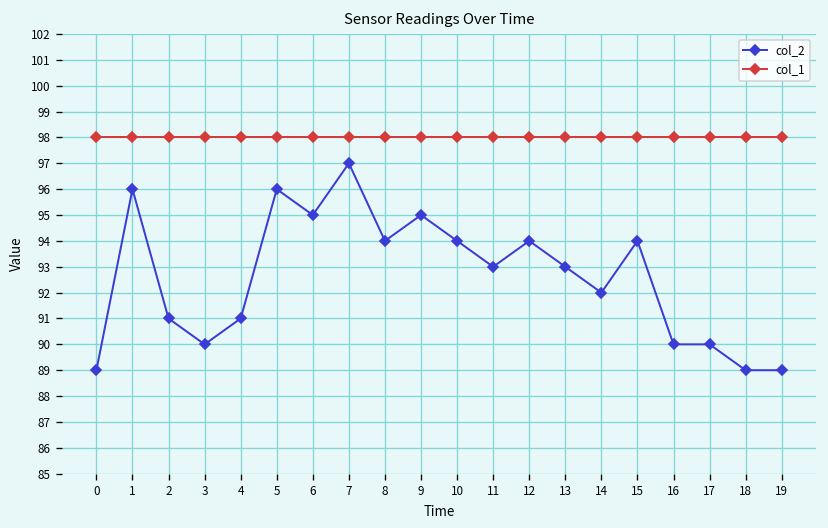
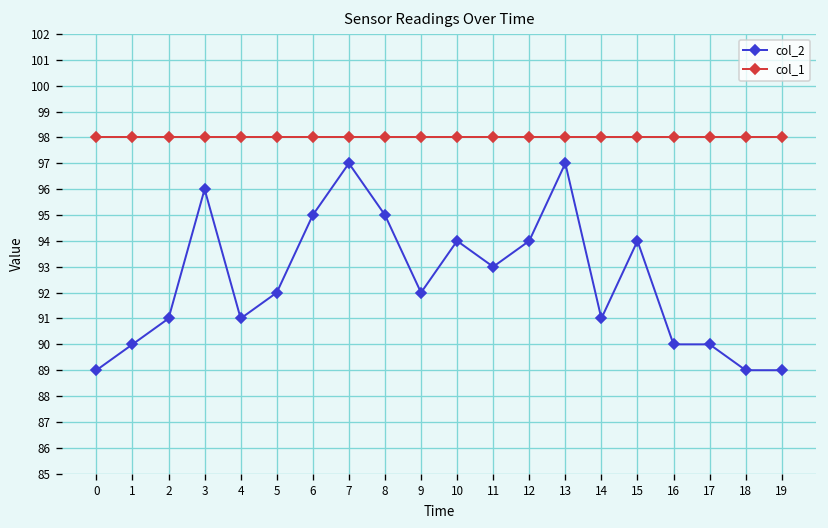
col_2, 1: 96 -> 90
col_2, 3: 90 -> 96
col_2, 5: 96 -> 92
col_2, 8: 94 -> 95
col_2, 9: 95 -> 92
col_2, 13: 93 -> 97
col_2, 14: 92 -> 91
